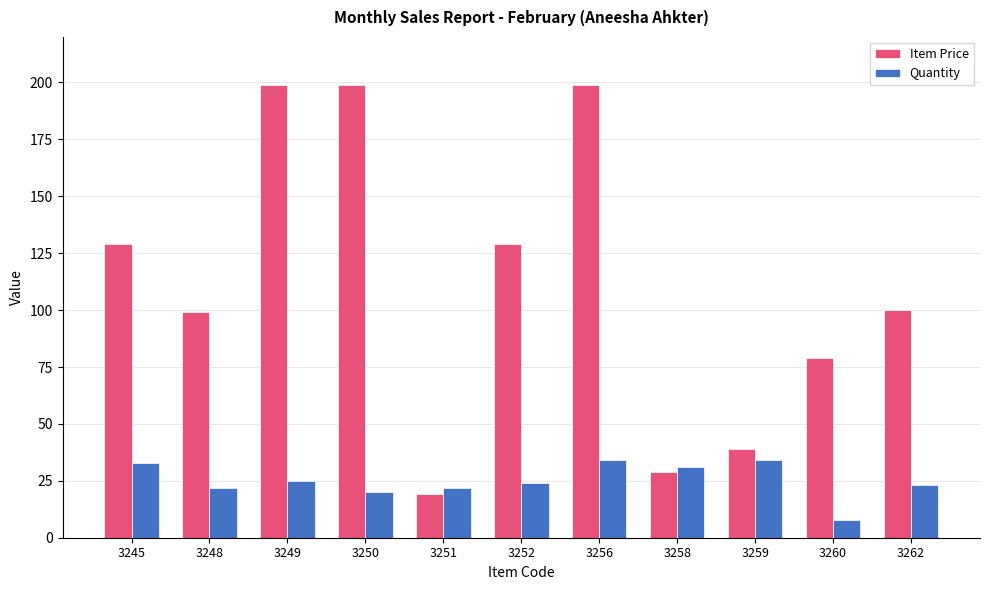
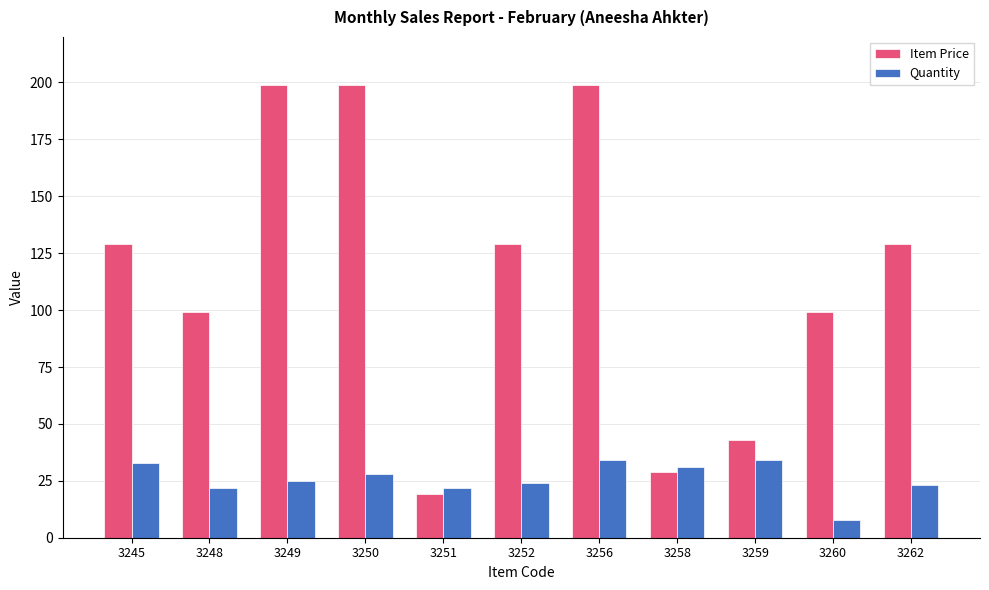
Quantity, 3250: 20 -> 28
Item Price, 3259: 39 -> 43
Item Price, 3260: 79 -> 99
Item Price, 3262: 100 -> 129
